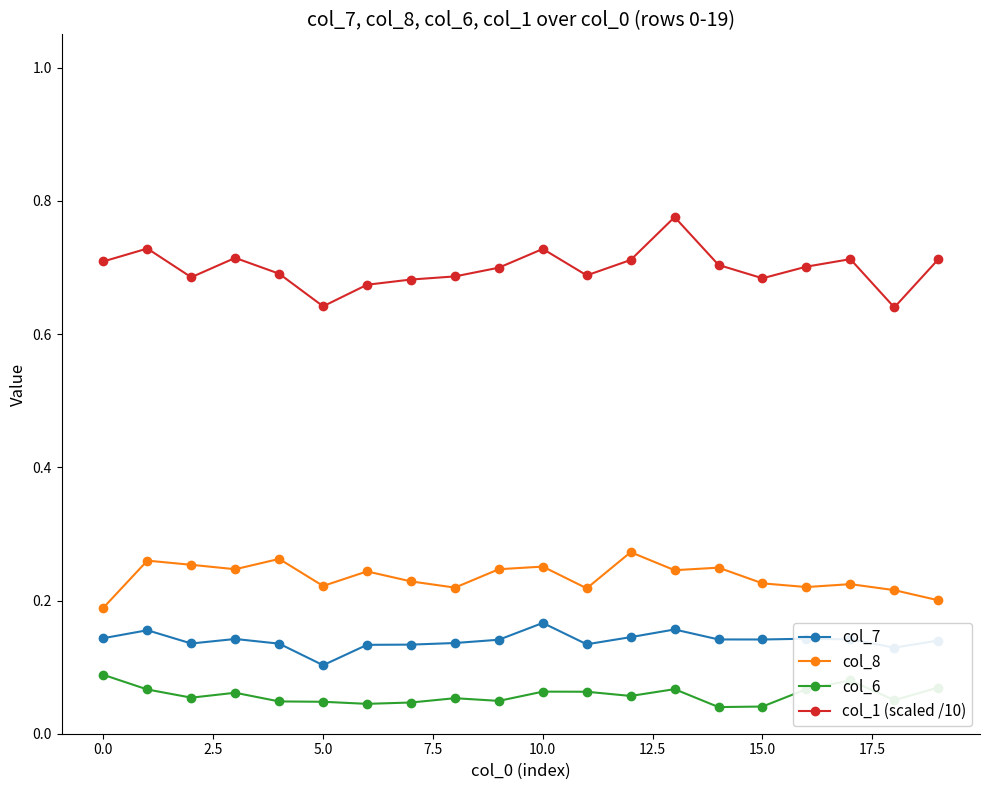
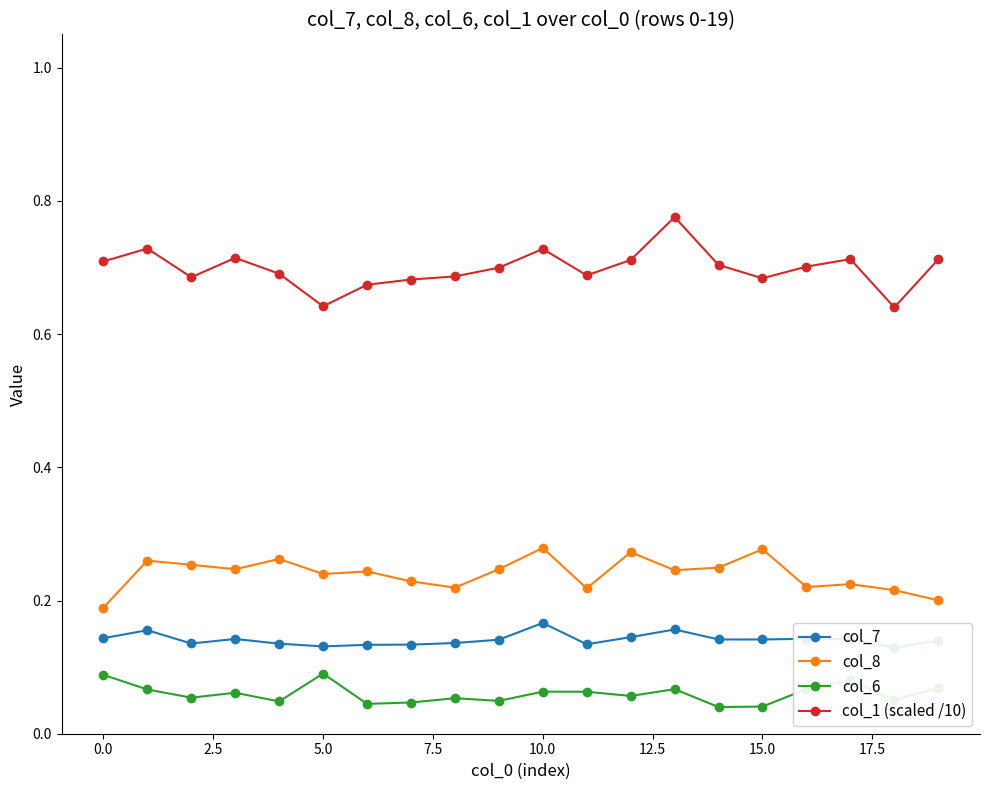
col_7, 5.0: 0.10 -> 0.13
col_8, 5.0: 0.22 -> 0.24
col_6, 5.0: 0.05 -> 0.09
col_8, 10.0: 0.25 -> 0.28
col_8, 15.0: 0.23 -> 0.28
